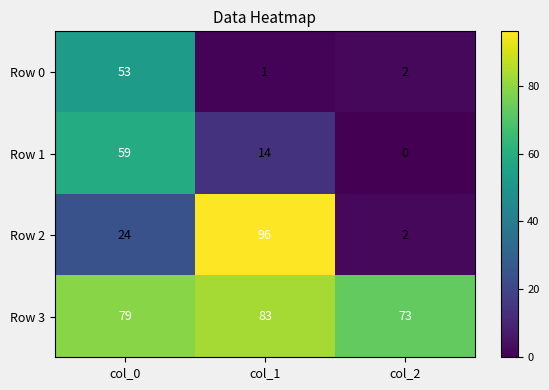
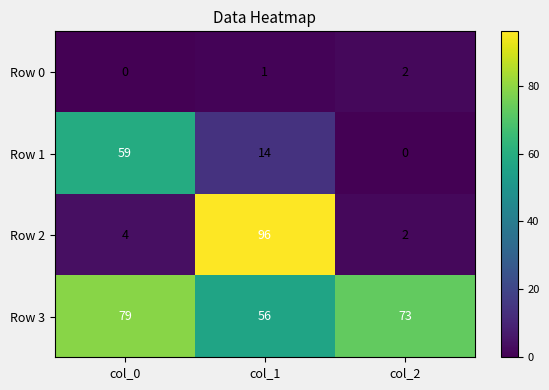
Row 0, col_0: 53 -> 0
Row 2, col_0: 24 -> 4
Row 3, col_1: 83 -> 56
